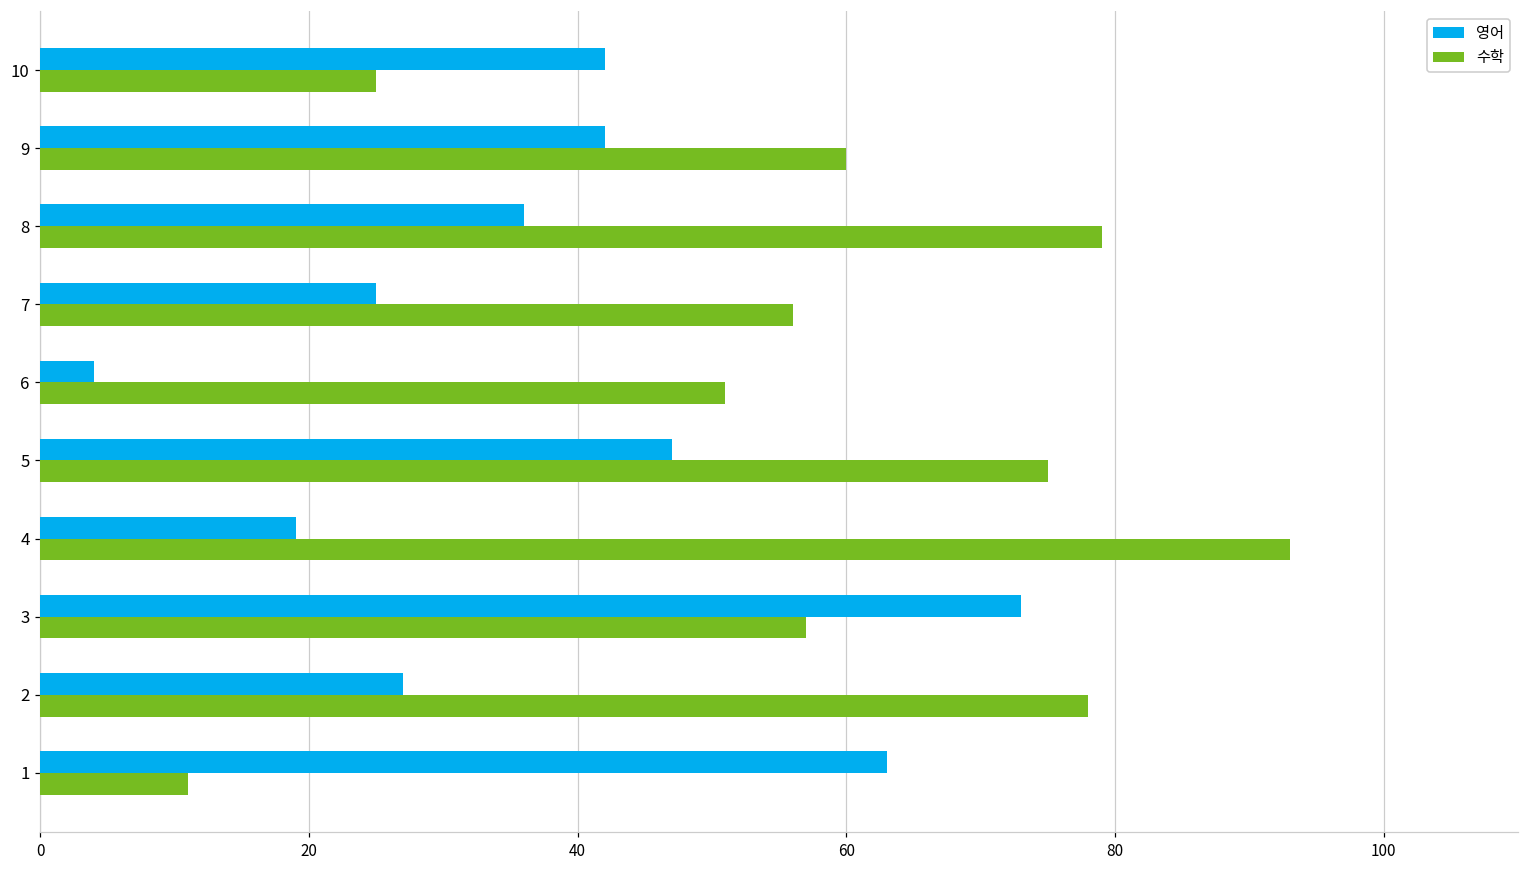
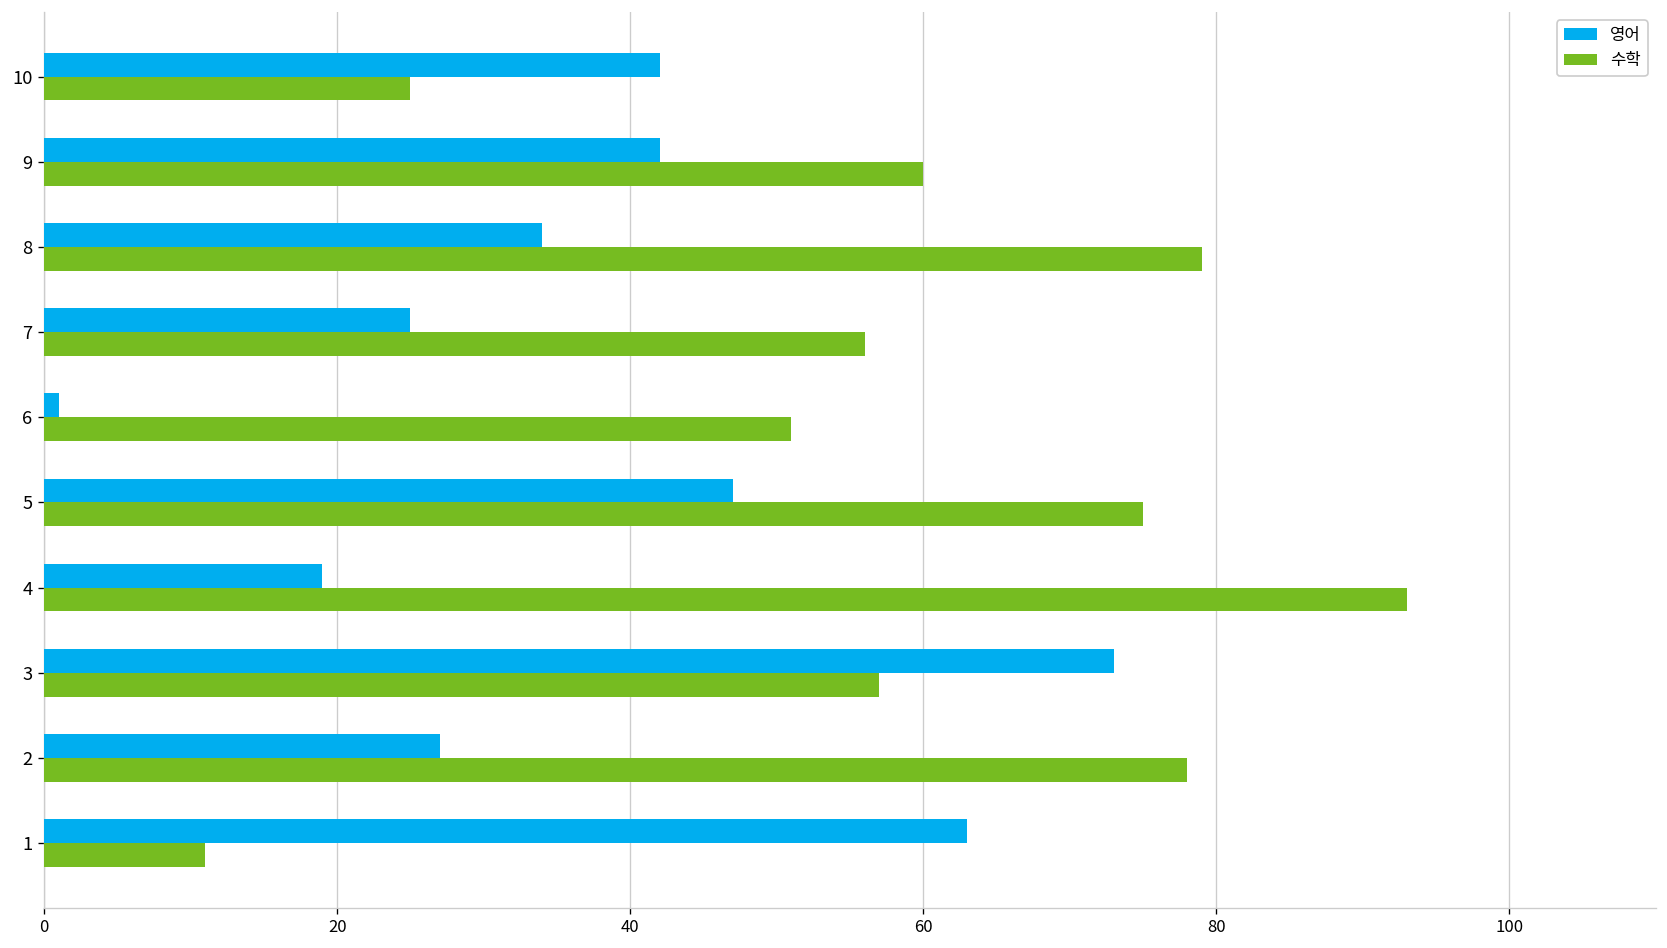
영어, 8: 36 -> 34
영어, 6: 4 -> 1
